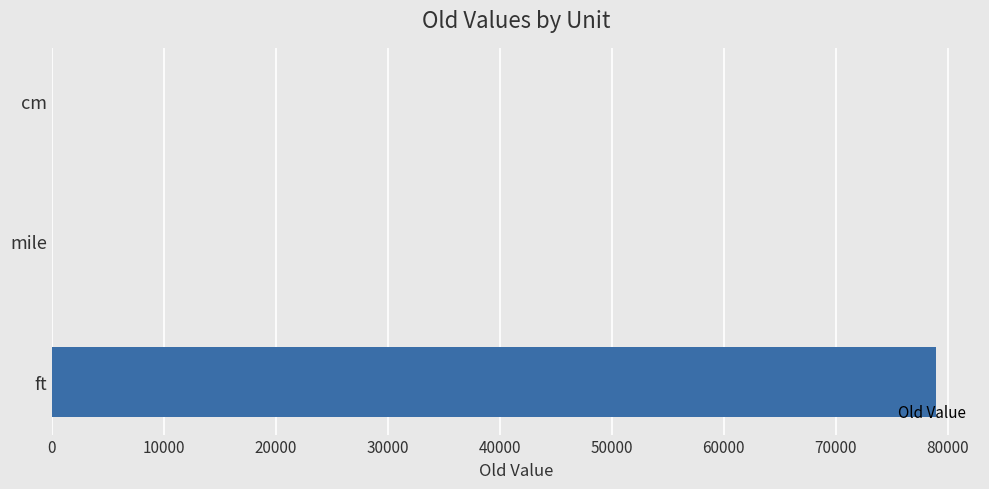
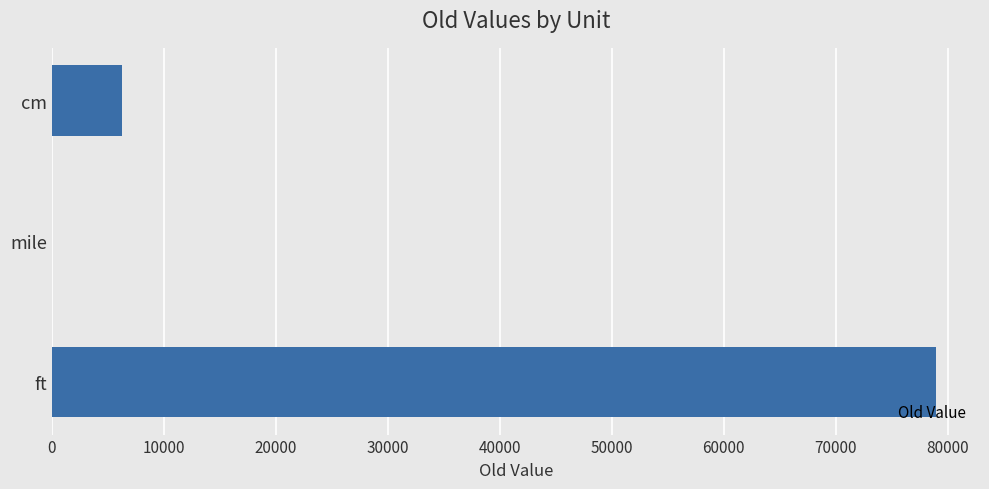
cm: 0 -> 6300
